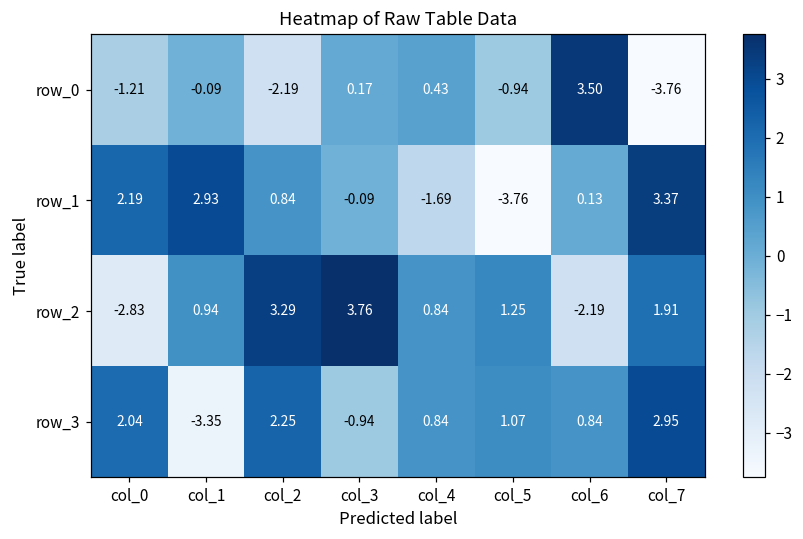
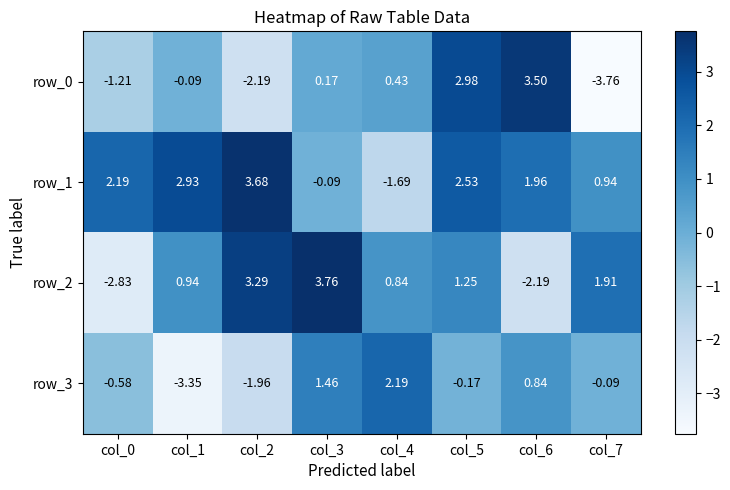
row_0, col_5: -0.94 -> 2.98
row_1, col_2: 0.84 -> 3.68
row_1, col_5: -3.76 -> 2.53
row_1, col_6: 0.13 -> 1.96
row_1, col_7: 3.37 -> 0.94
row_3, col_0: 2.04 -> -0.58
row_3, col_2: 2.25 -> -1.96
row_3, col_3: -0.94 -> 1.46
row_3, col_4: 0.84 -> 2.19
row_3, col_5: 1.07 -> -0.17
row_3, col_7: 2.95 -> -0.09
